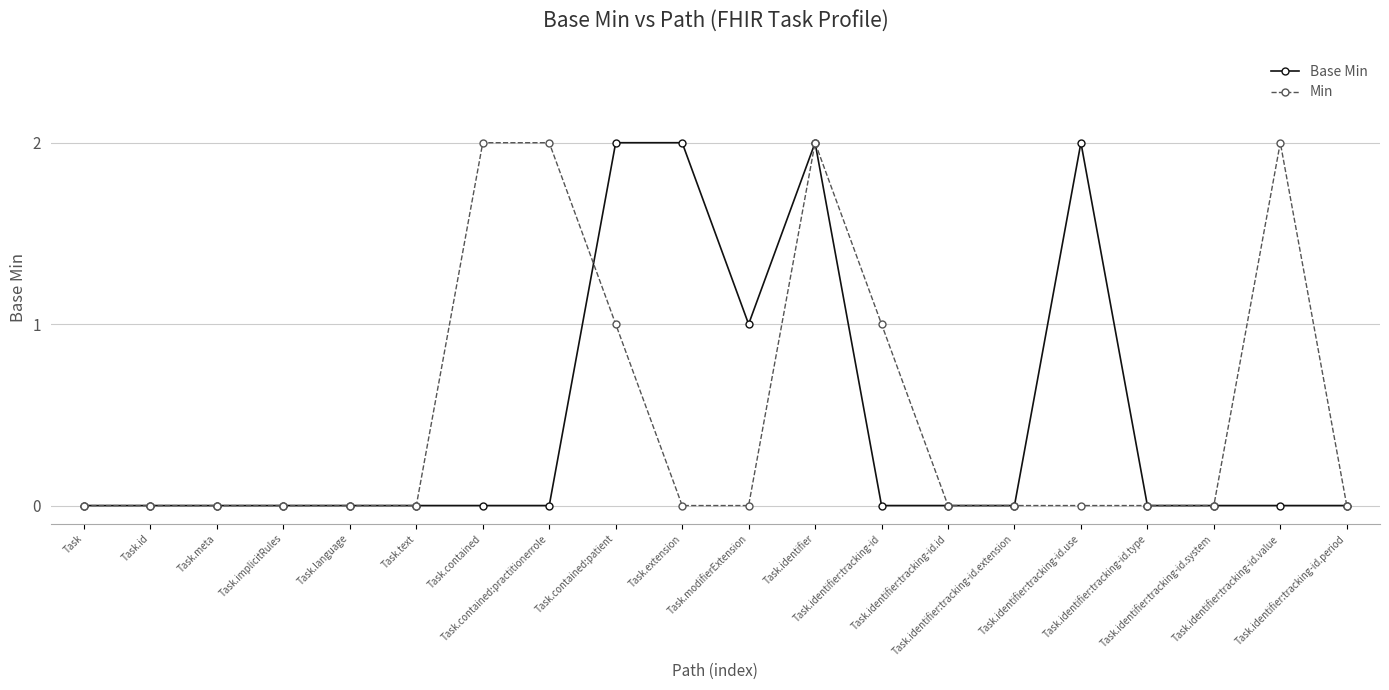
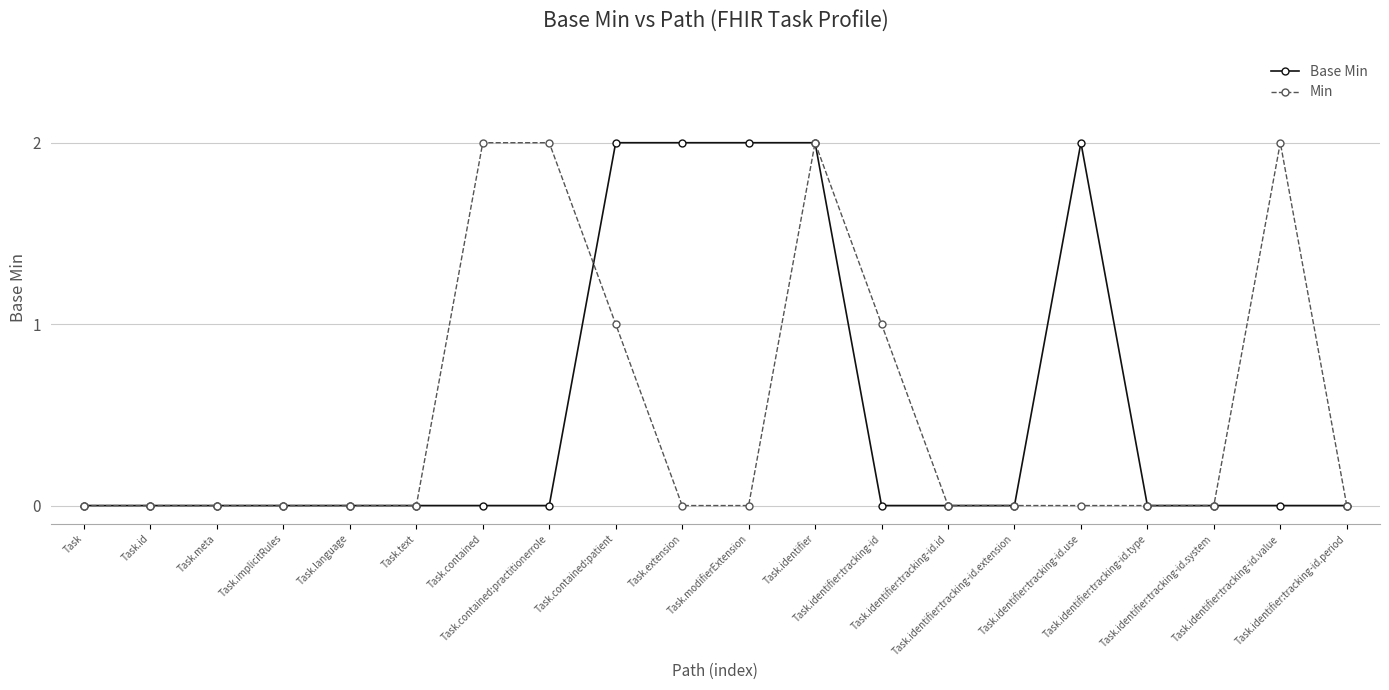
Base Min, Task.modifierExtension: 1 -> 2
